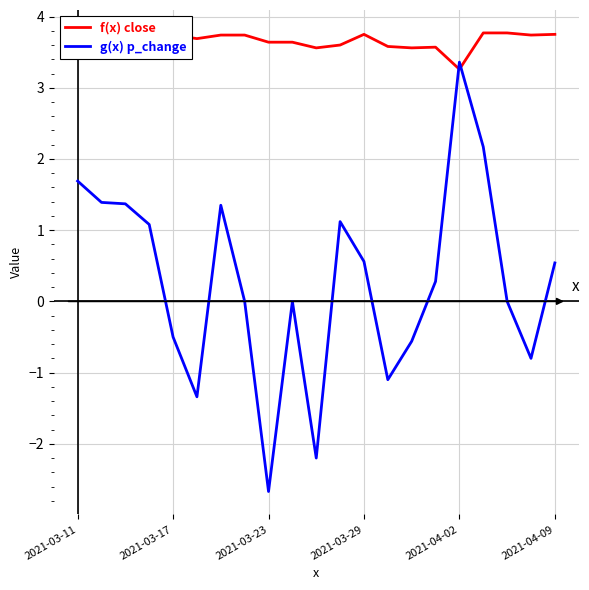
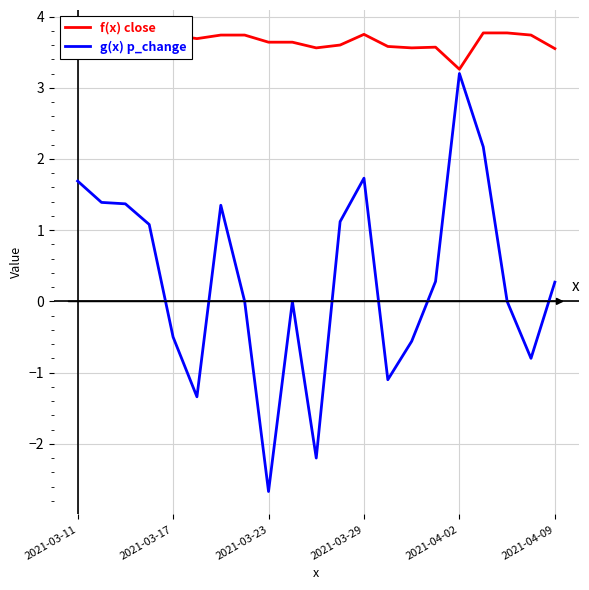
g(x) p_change, 2021-03-29: 0.6 -> 1.7
g(x) p_change, 2021-04-02: 3.4 -> 3.2
f(x) close, 2021-04-09: 3.8 -> 3.6
g(x) p_change, 2021-04-09: 0.5 -> 0.3
